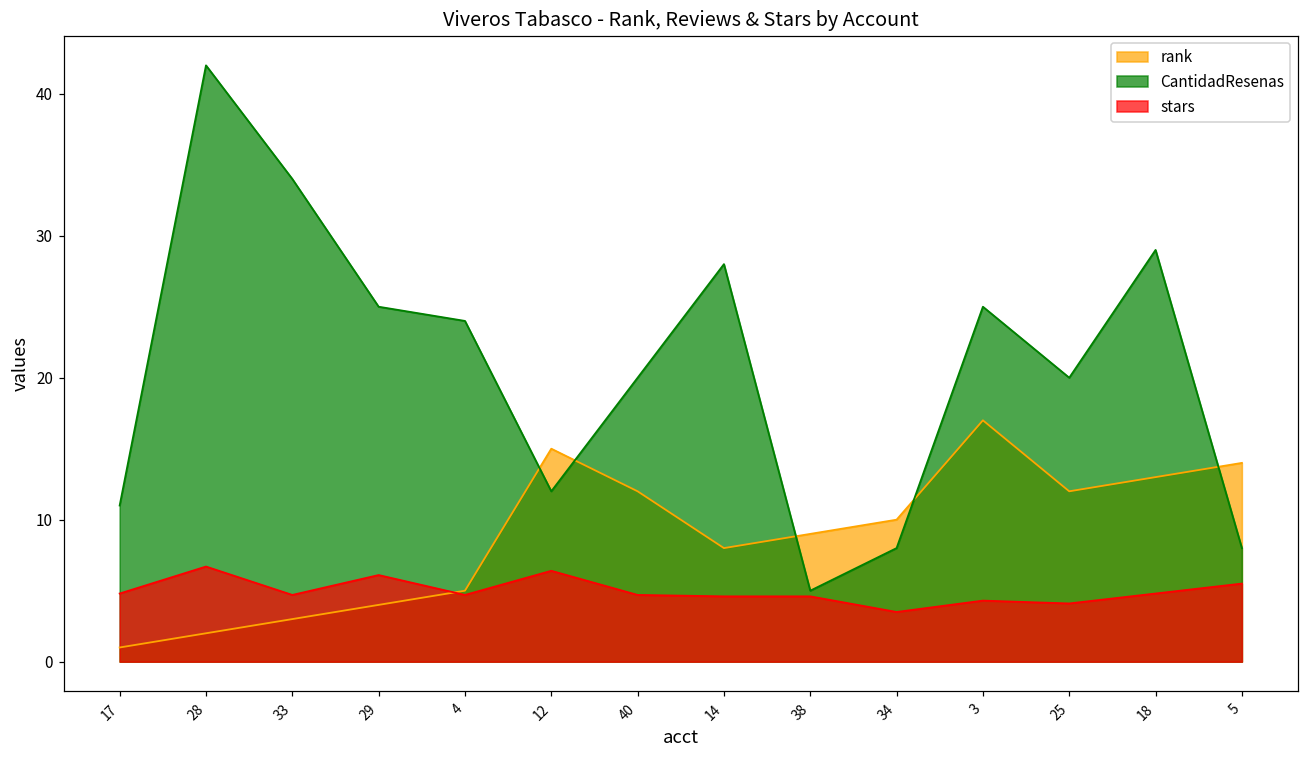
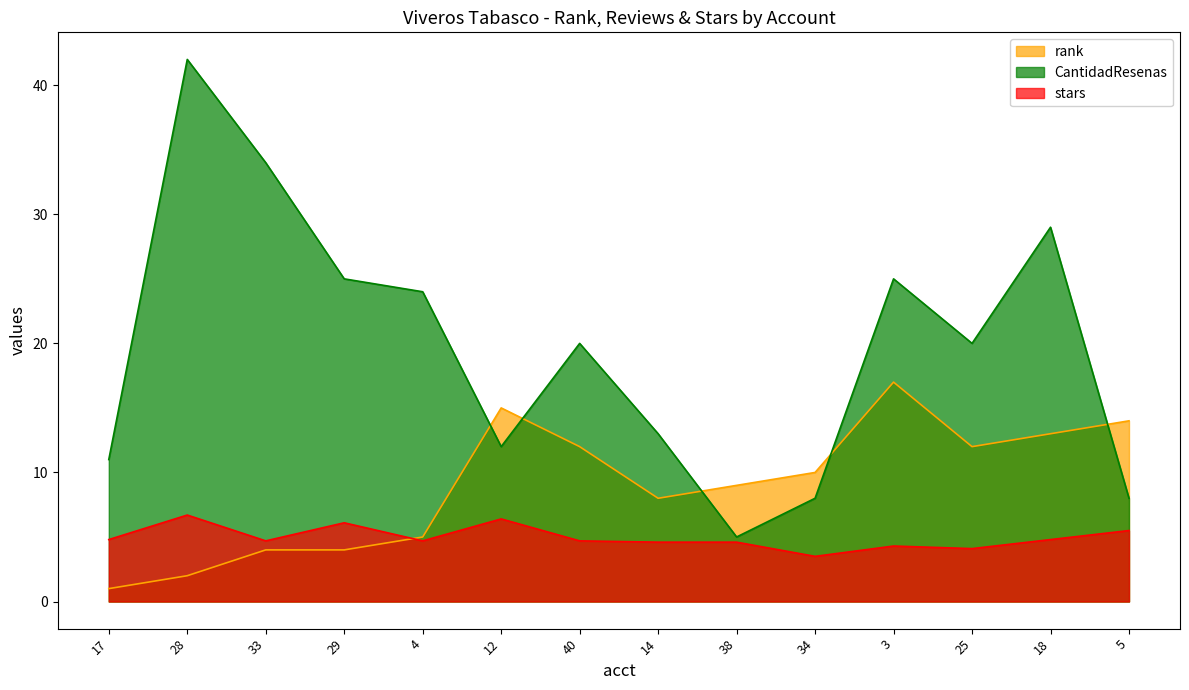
rank, 33: 3 -> 4
CantidadResenas, 14: 28 -> 13
